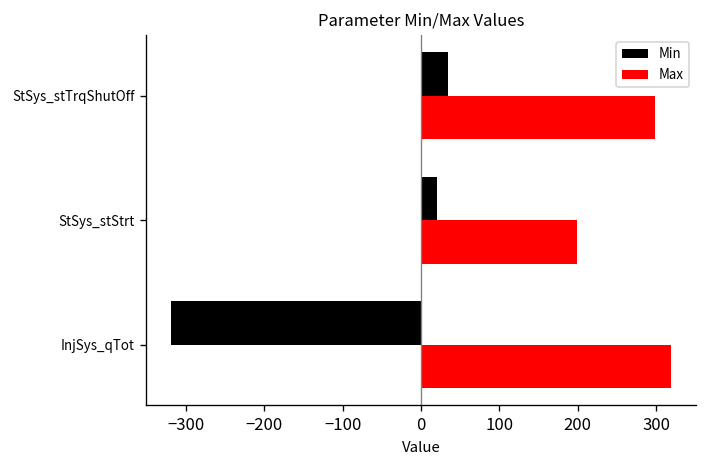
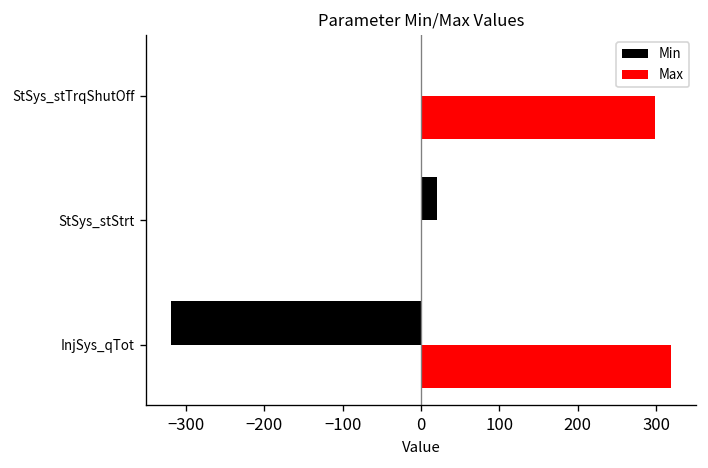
Min, StSys_stTrqShutOff: 40 -> 0
Max, StSys_stStrt: 200 -> 0
